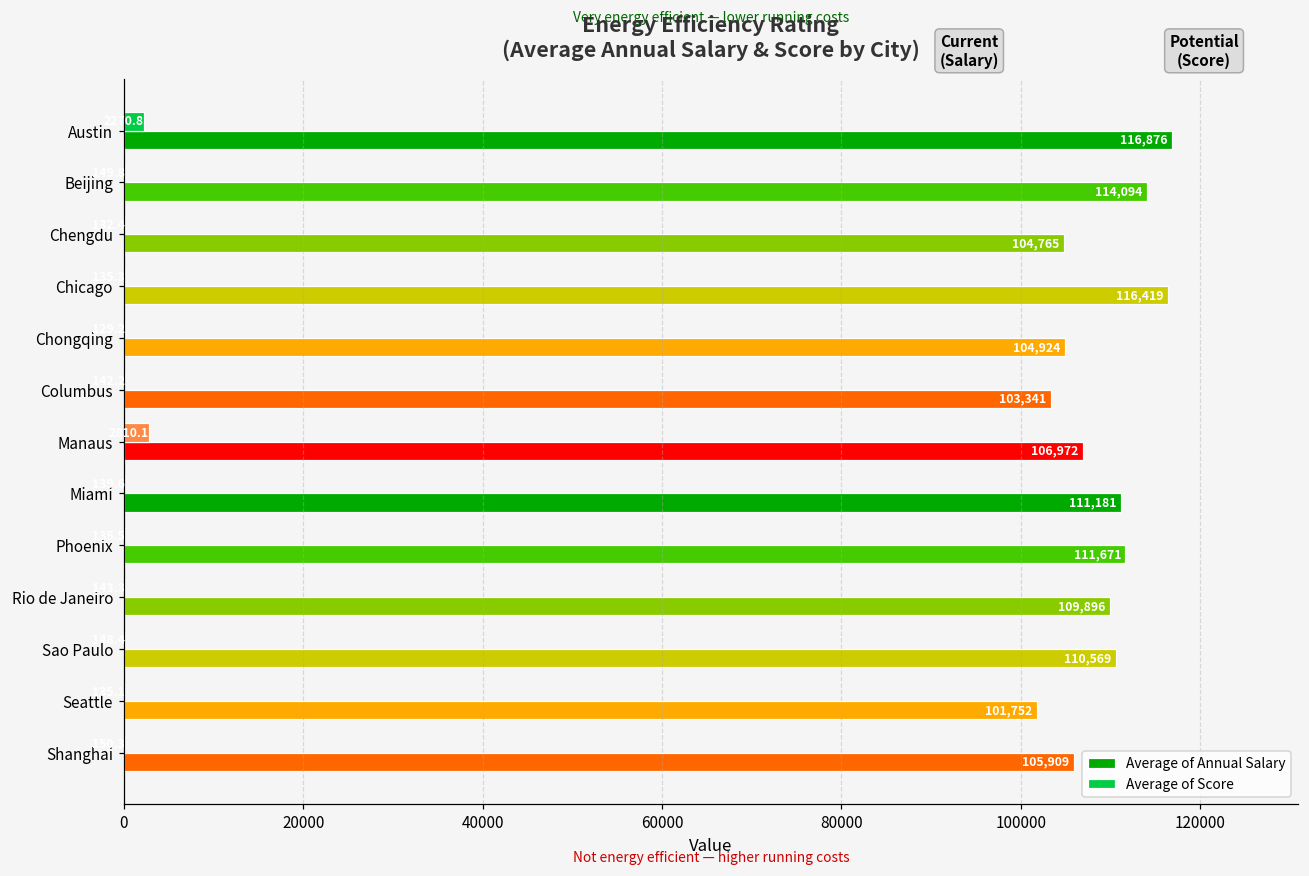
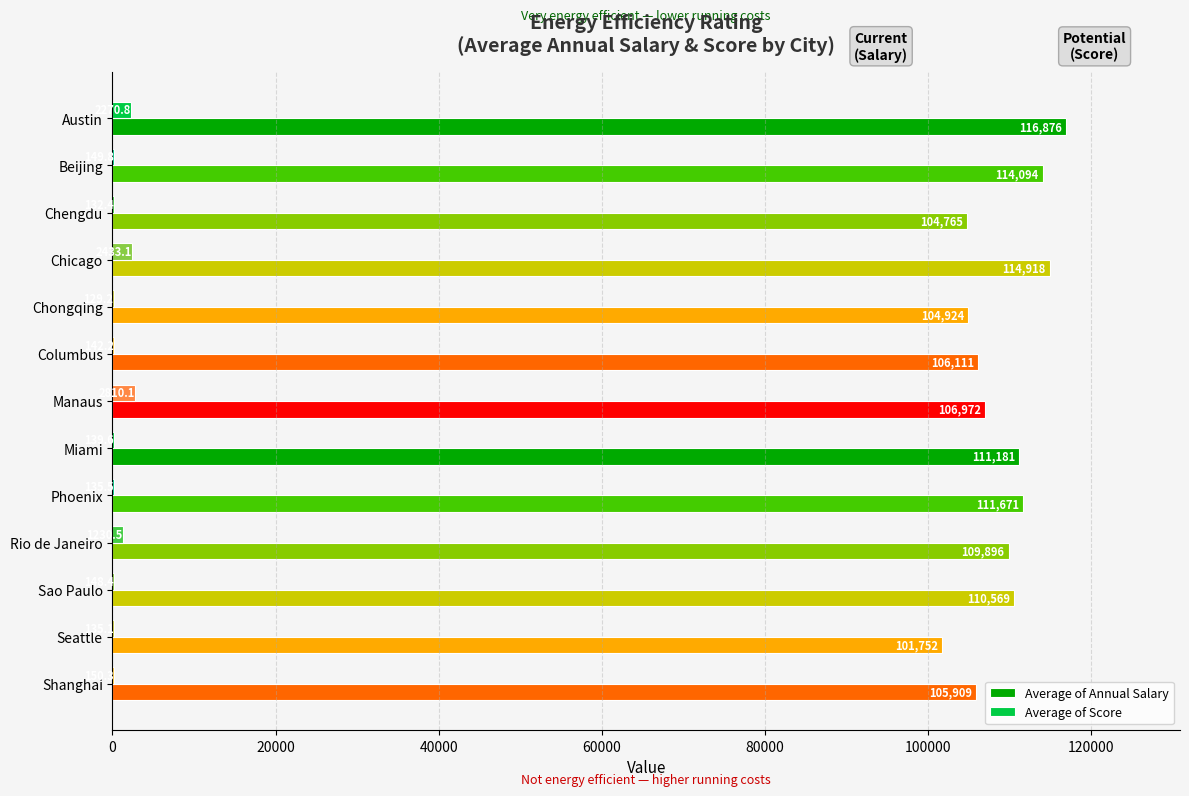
Average of Score, Chicago: 0 -> 2000
Average of Annual Salary, Chicago: 116,419 -> 114,918
Average of Annual Salary, Columbus: 103,341 -> 106,111
Average of Score, Rio de Janeiro: 0 -> 1000
